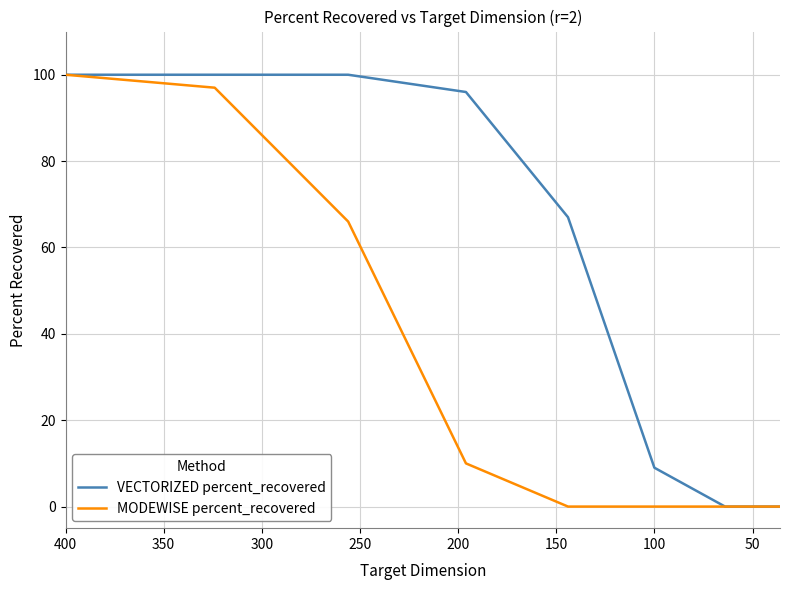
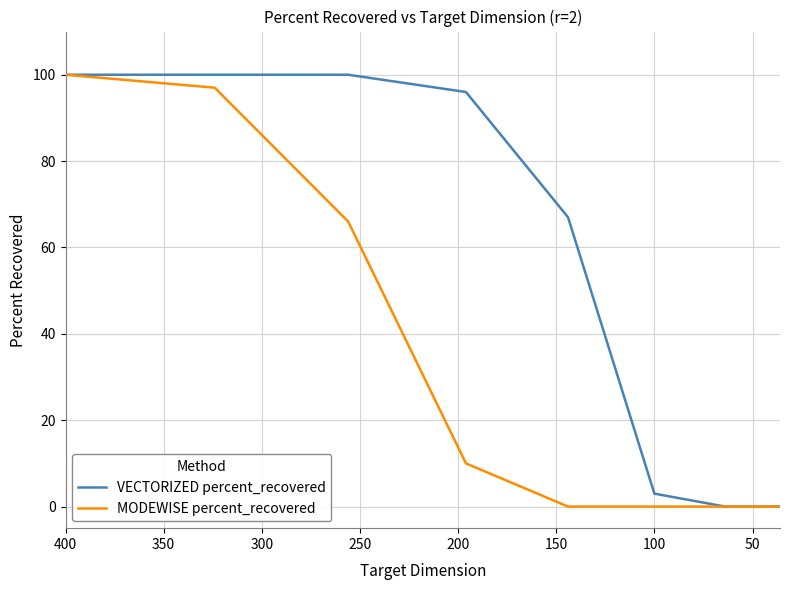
VECTORIZED percent_recovered, 100: 9 -> 3
